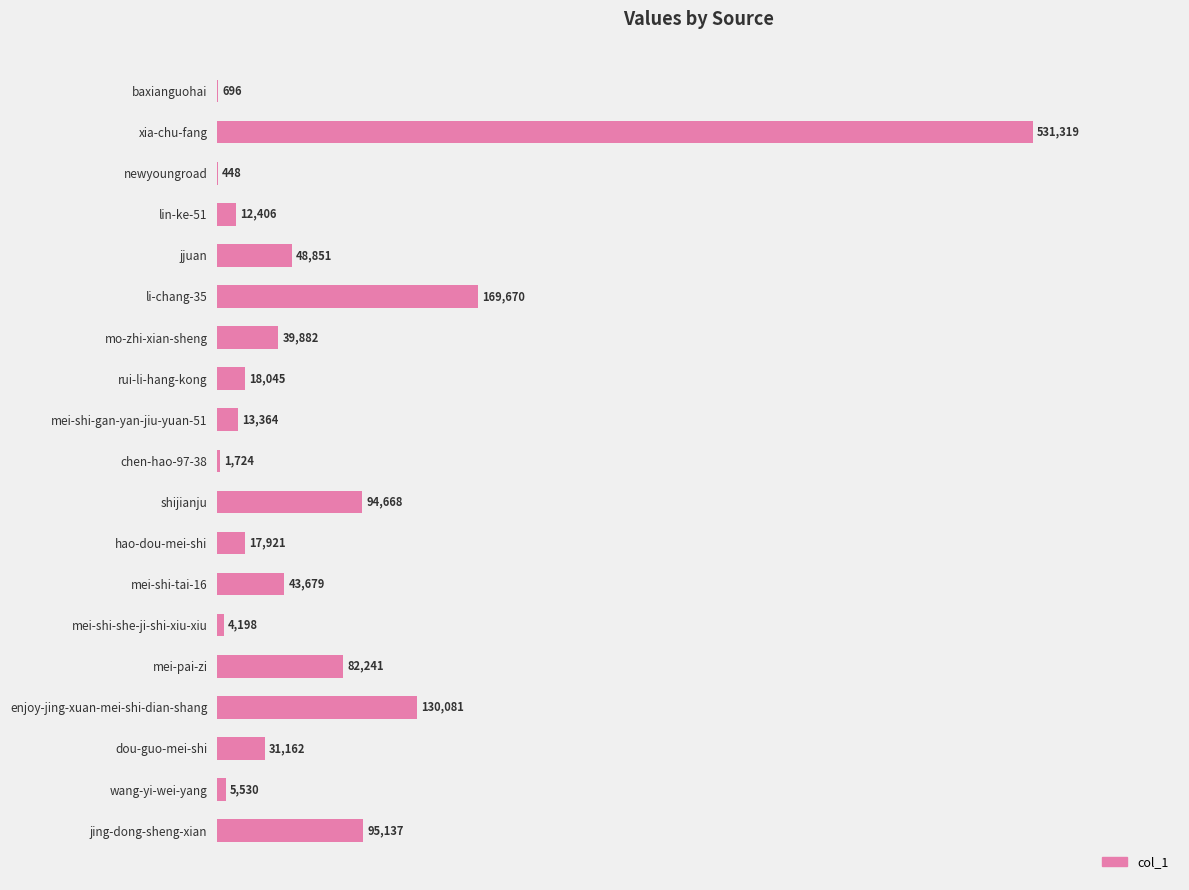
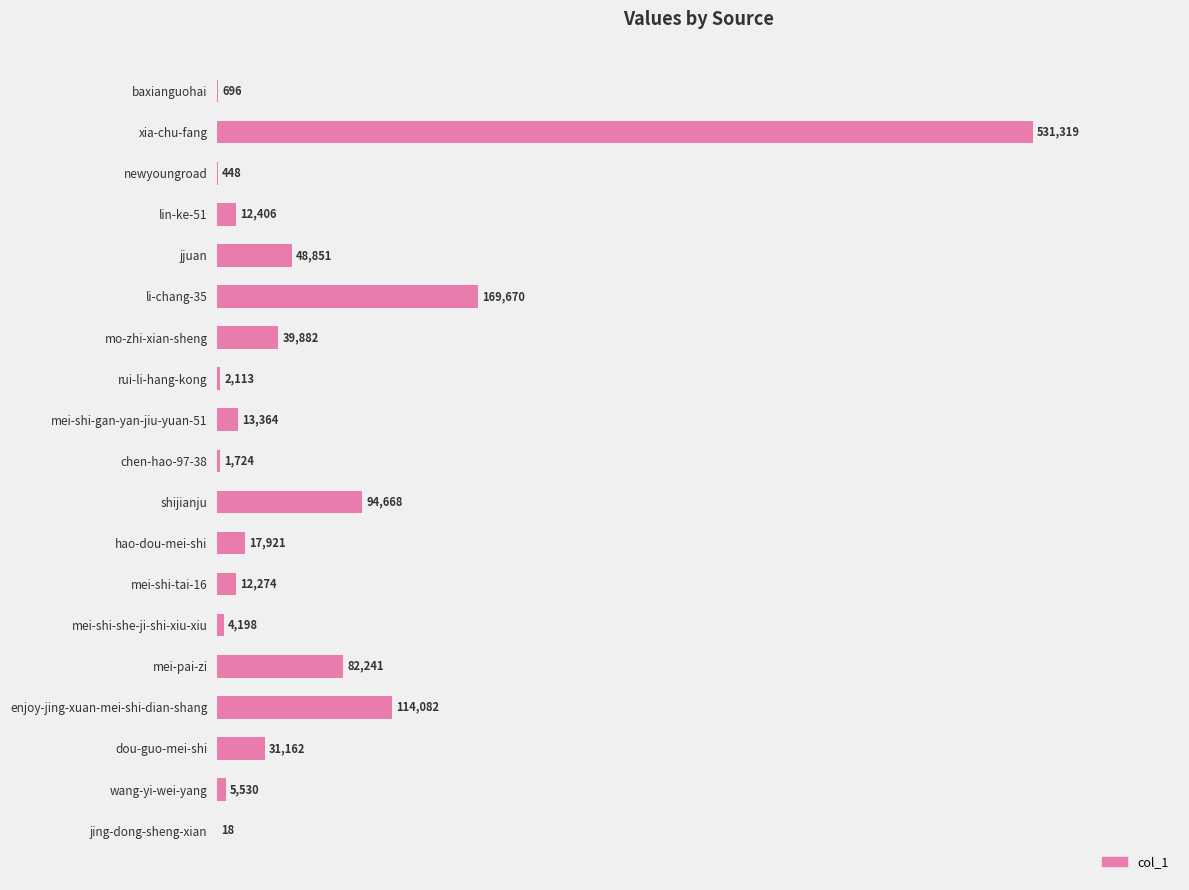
rui-li-hang-kong: 18,045 -> 2,113
mei-shi-tai-16: 43,679 -> 12,274
enjoy-jing-xuan-mei-shi-dian-shang: 130,081 -> 114,082
jing-dong-sheng-xian: 95,137 -> 18
